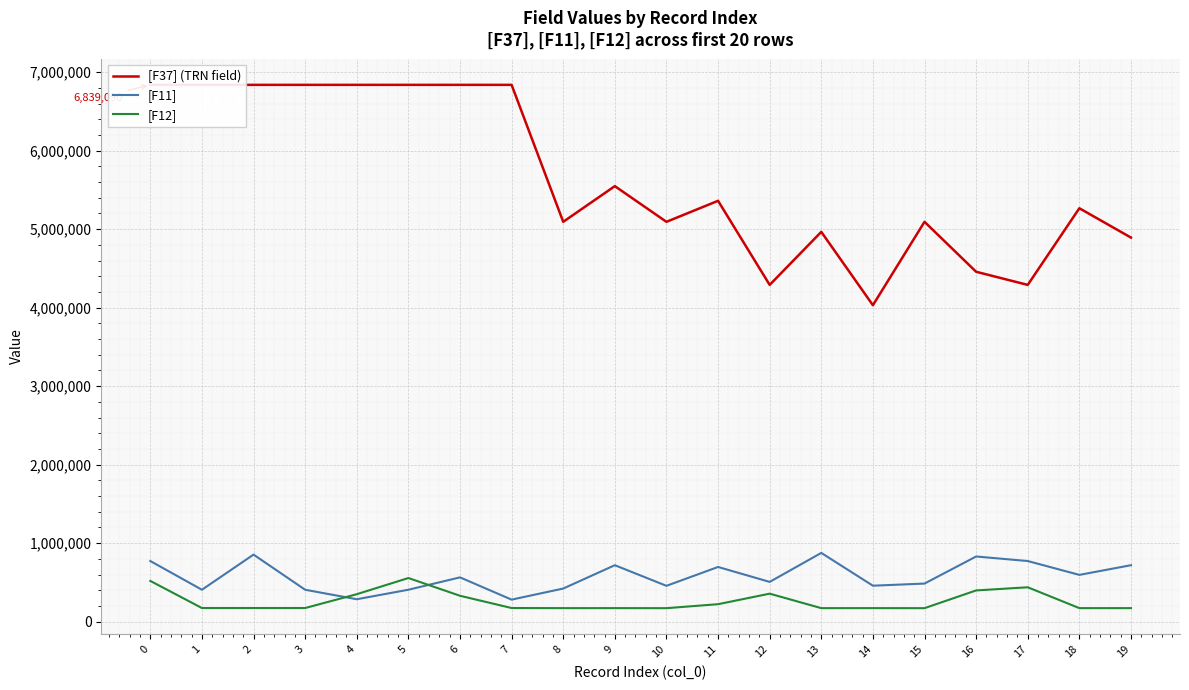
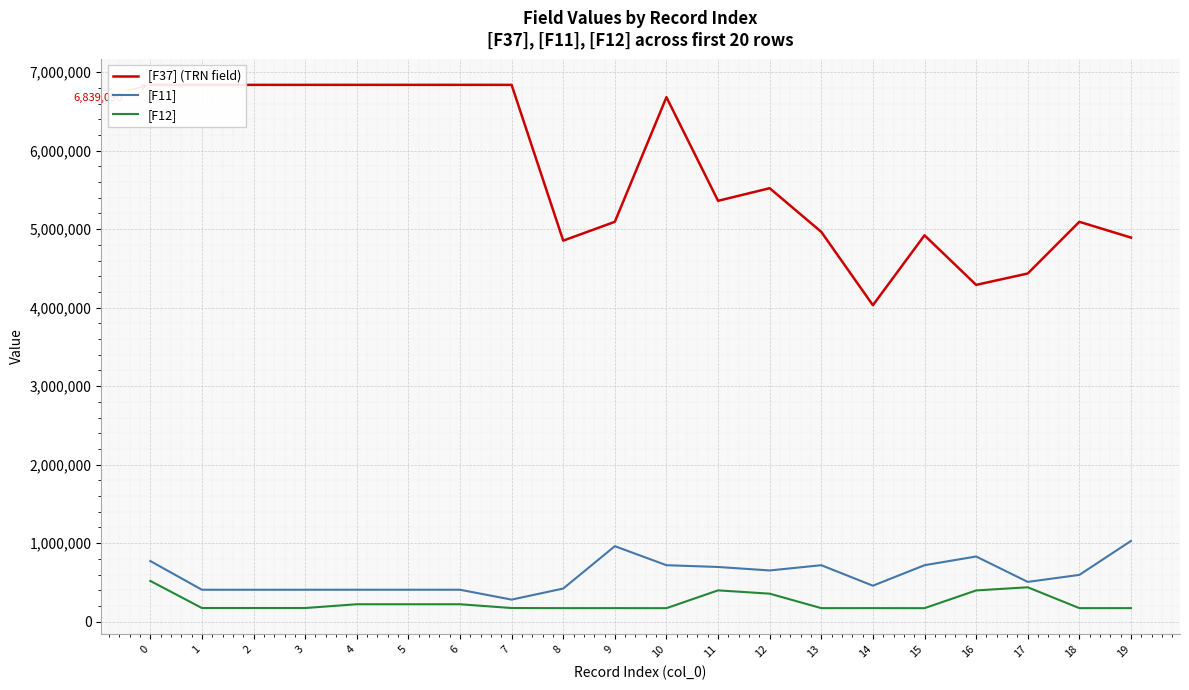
[F11], 2: 900,000 -> 400,000
[F11], 4: 300,000 -> 400,000
[F12], 4: 300,000 -> 200,000
[F12], 5: 600,000 -> 200,000
[F11], 6: 600,000 -> 400,000
[F12], 6: 300,000 -> 200,000
[F37] (TRN field), 8: 5,100,000 -> 4,900,000
[F37] (TRN field), 9: 5,500,000 -> 5,100,000
[F11], 9: 700,000 -> 1,000,000
[F37] (TRN field), 10: 5,100,000 -> 6,700,000
[F11], 10: 500,000 -> 700,000
[F12], 11: 200,000 -> 400,000
[F37] (TRN field), 12: 4,300,000 -> 5,500,000
[F11], 12: 500,000 -> 700,000
[F11], 13: 900,000 -> 700,000
[F37] (TRN field), 15: 5,100,000 -> 4,900,000
[F11], 15: 500,000 -> 700,000
[F37] (TRN field), 16: 4,500,000 -> 4,300,000
[F37] (TRN field), 17: 4,300,000 -> 4,400,000
[F11], 17: 800,000 -> 500,000
[F37] (TRN field), 18: 5,300,000 -> 5,100,000
[F11], 19: 700,000 -> 1,000,000
